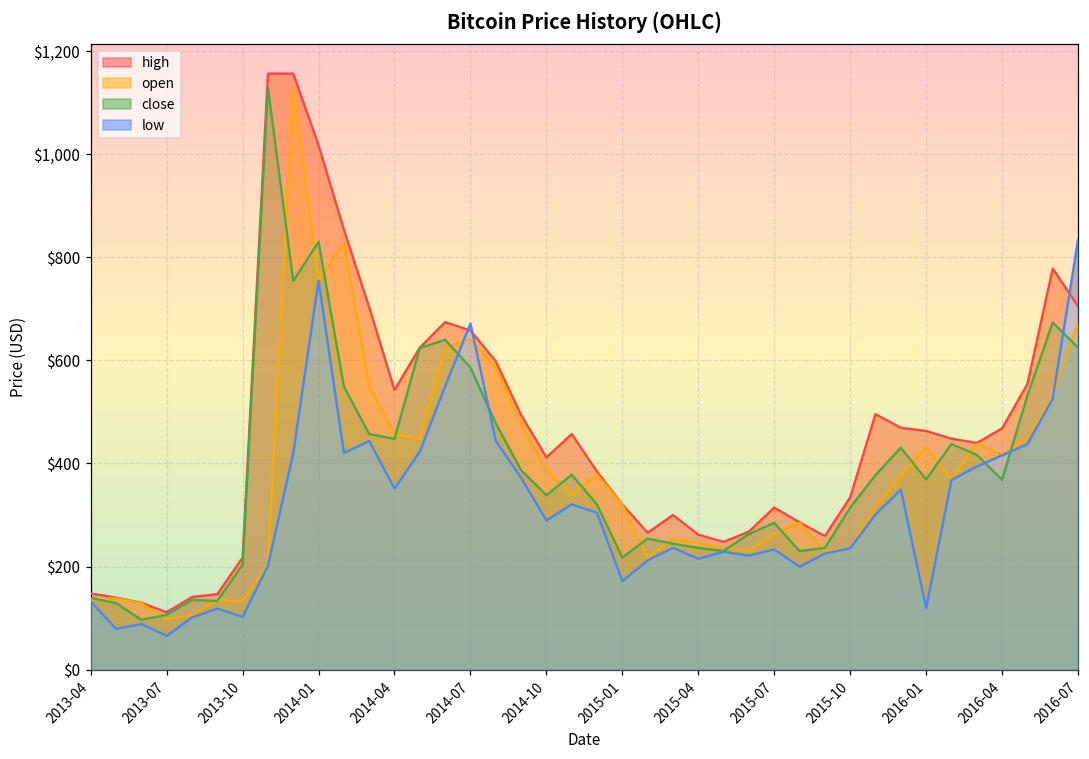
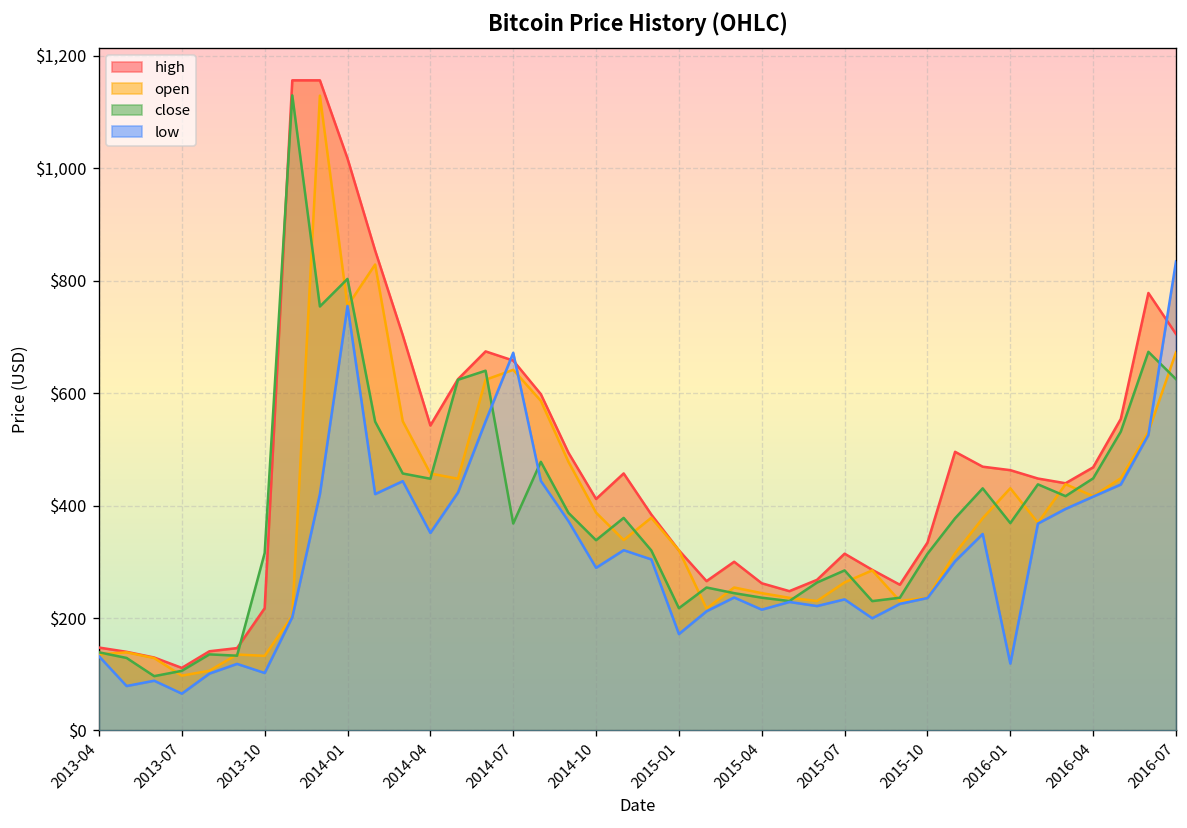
close, 2013-10: $200 -> $320
close, 2014-01: $830 -> $800
close, 2014-07: $590 -> $370
close, 2016-04: $370 -> $450
